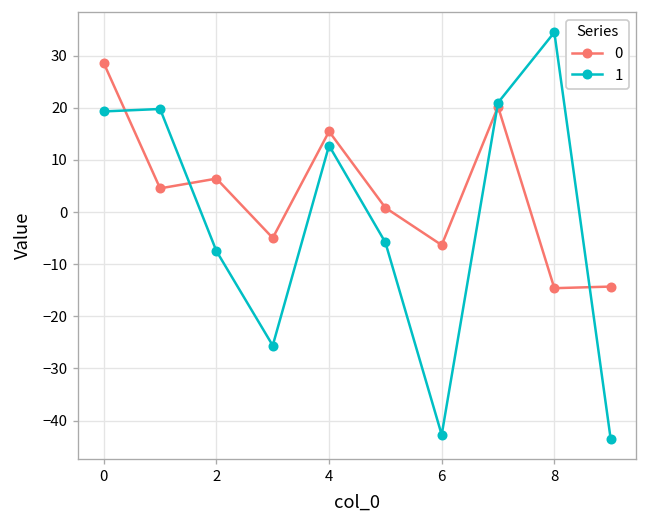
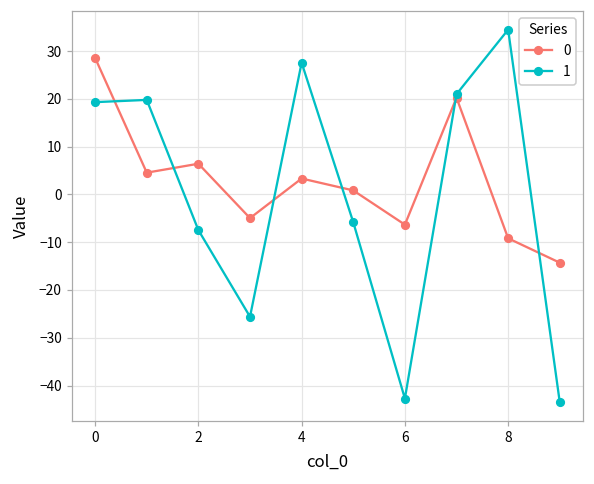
0, 4: 15 -> 3
1, 4: 13 -> 28
0, 8: -15 -> -9
